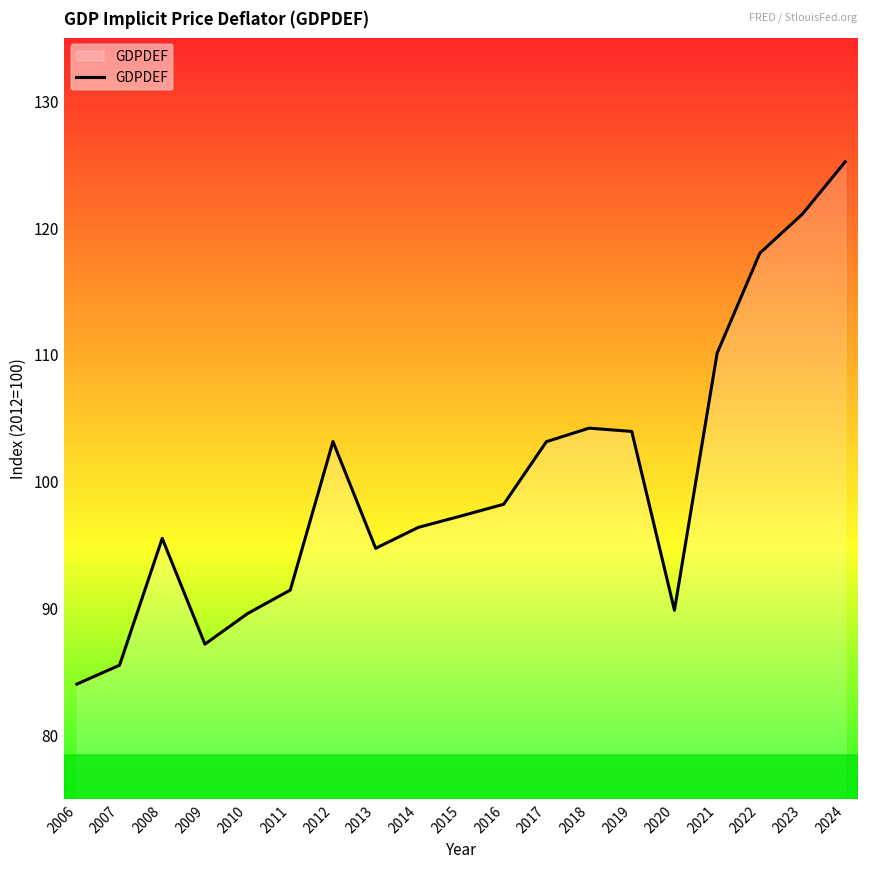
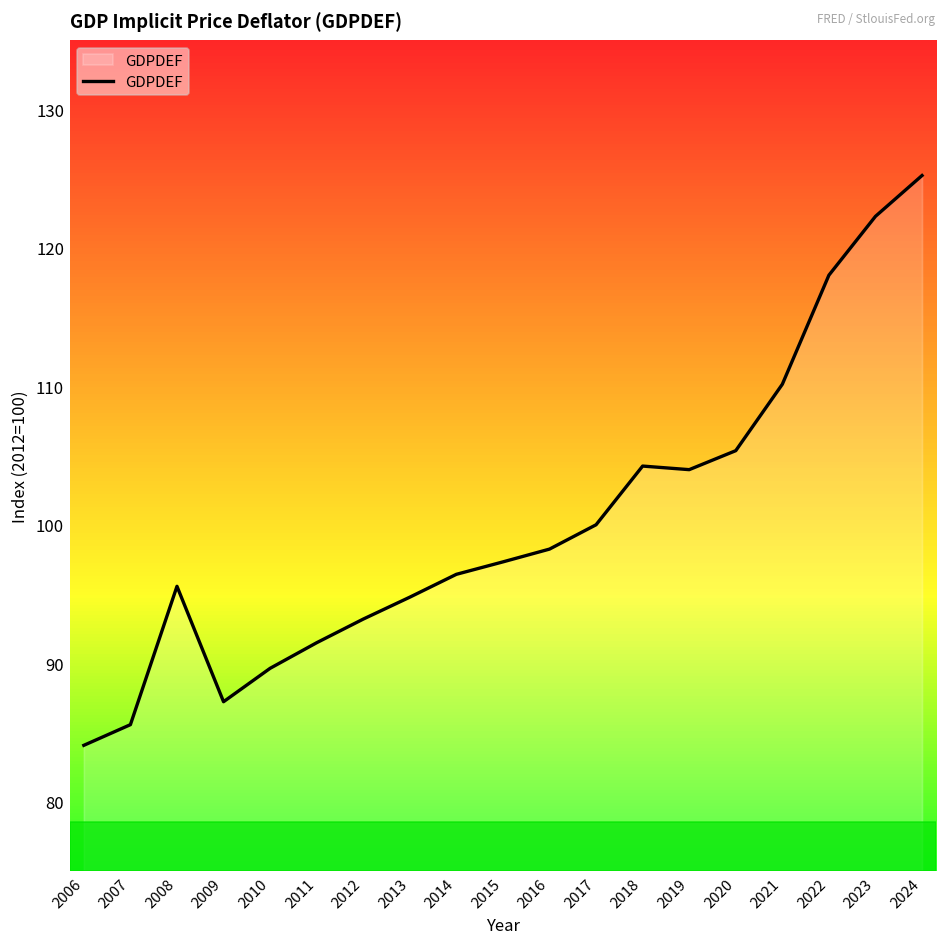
2012: 103.2 -> 93.2
2017: 103.2 -> 100.0
2020: 89.9 -> 105.3
2023: 121.1 -> 122.3
